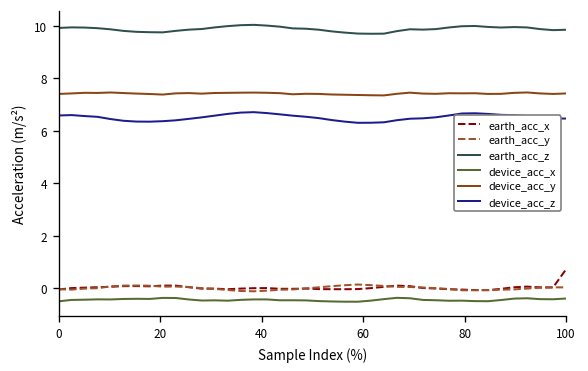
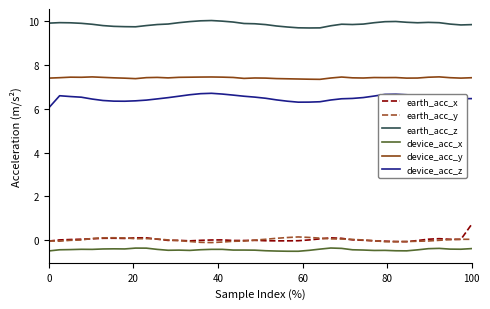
device_acc_z, 0: 6.6 -> 6.0
